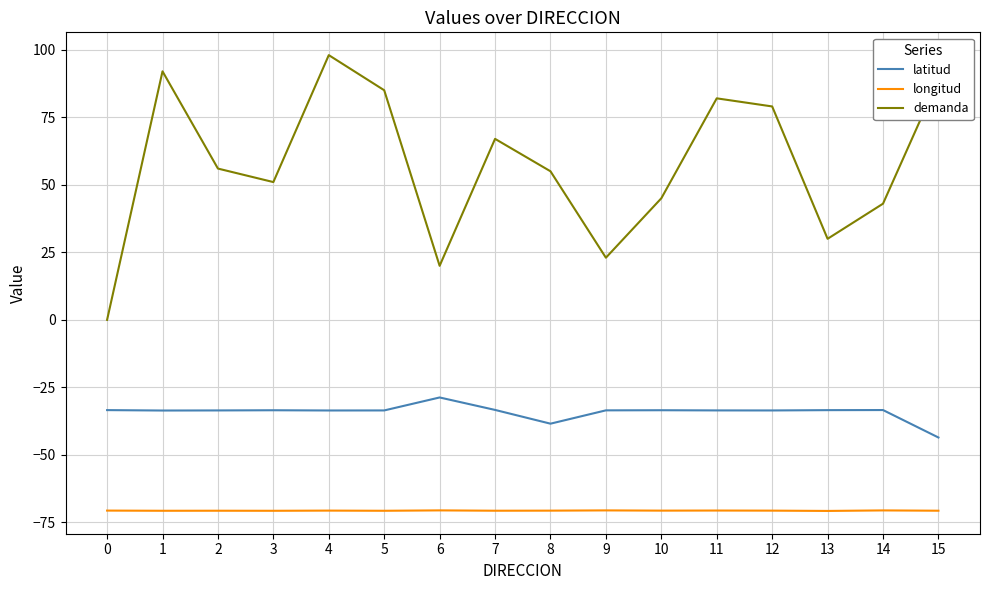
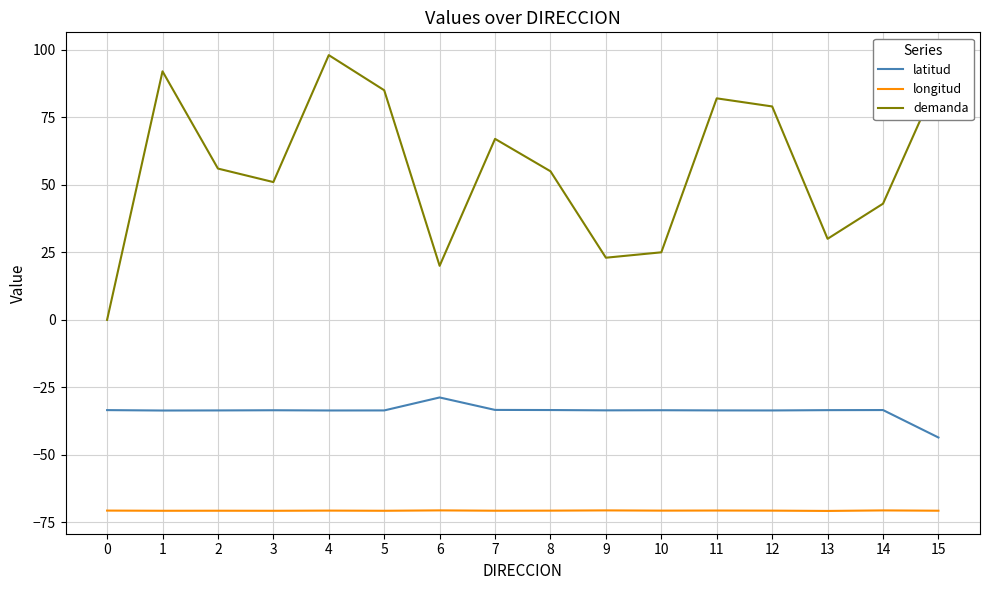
latitud, 8: -38 -> -33
demanda, 10: 45 -> 25
